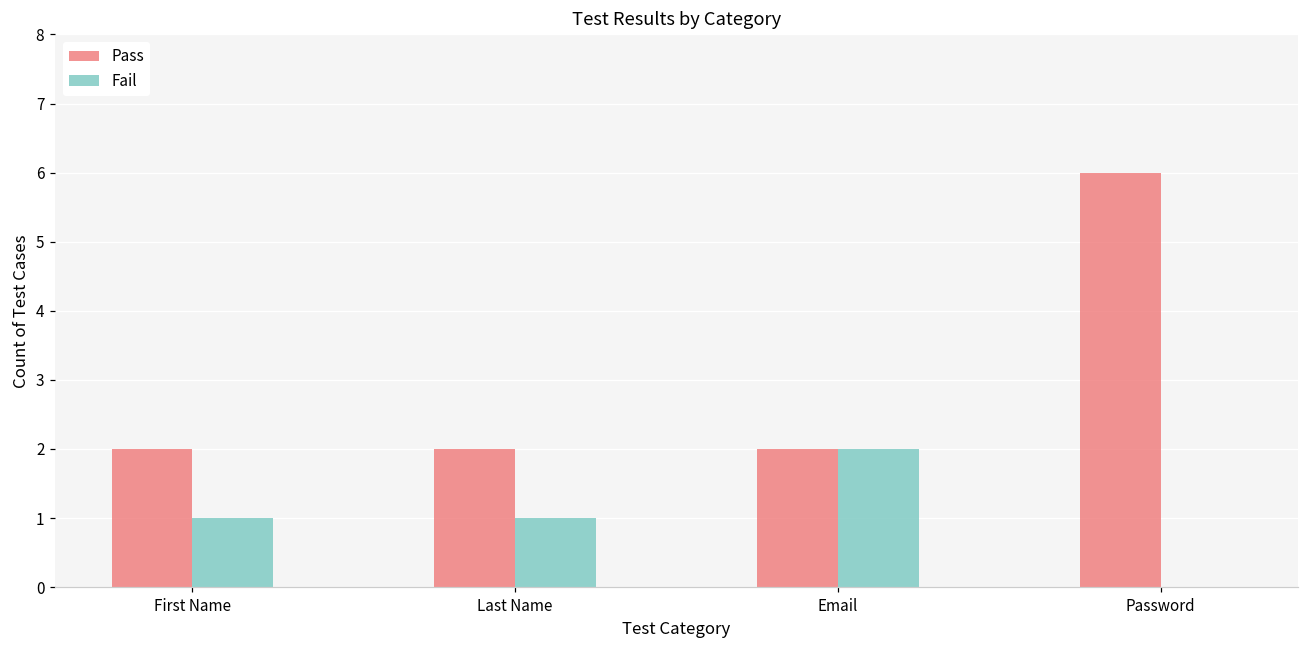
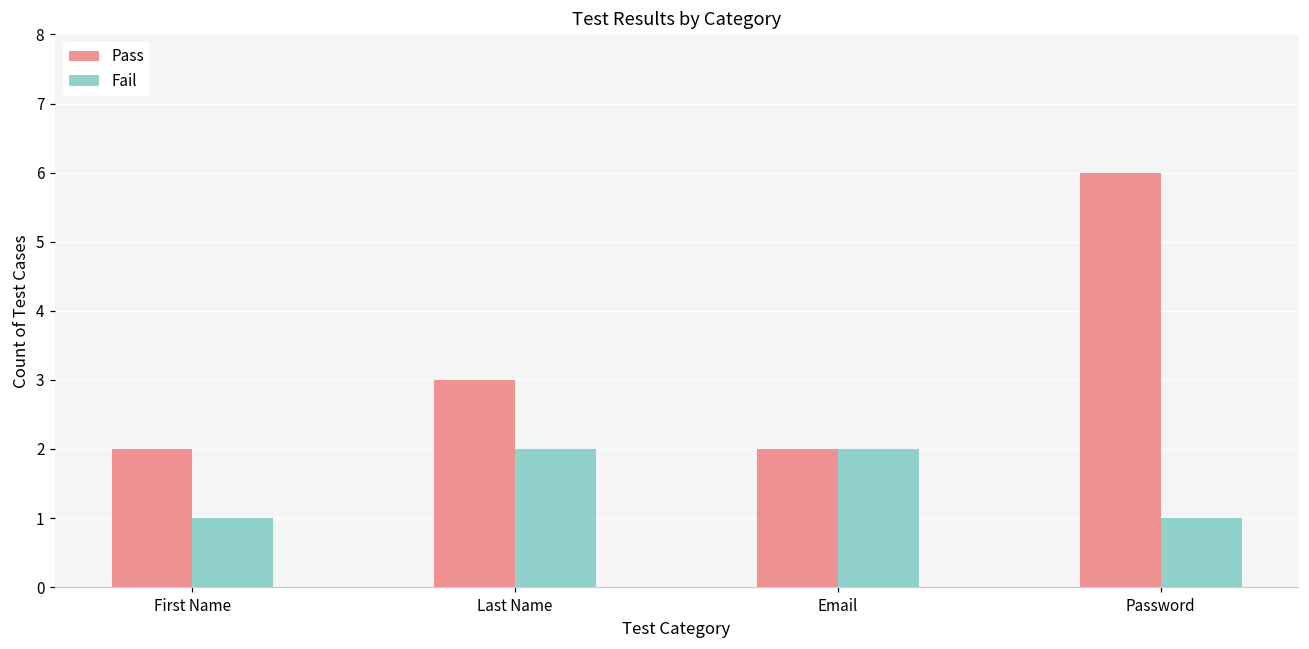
Pass, Last Name: 2 -> 3
Fail, Last Name: 1 -> 2
Fail, Password: 0 -> 1
